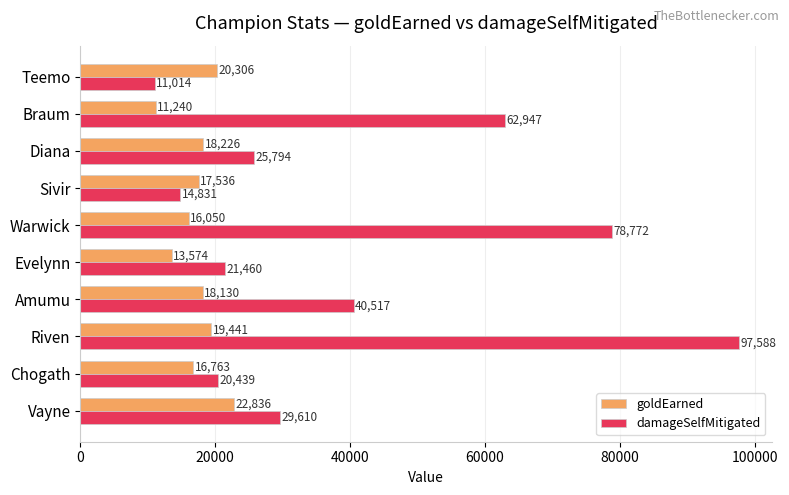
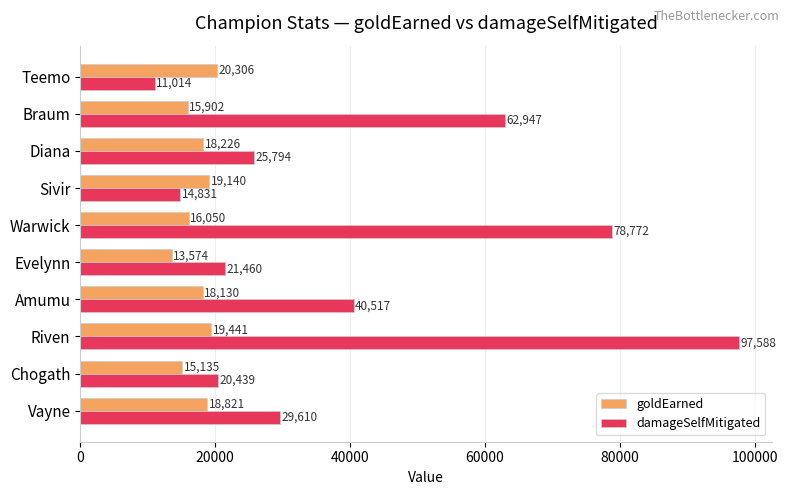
goldEarned, Braum: 11,240 -> 15,902
goldEarned, Sivir: 17,536 -> 19,140
goldEarned, Chogath: 16,763 -> 15,135
goldEarned, Vayne: 22,836 -> 18,821
